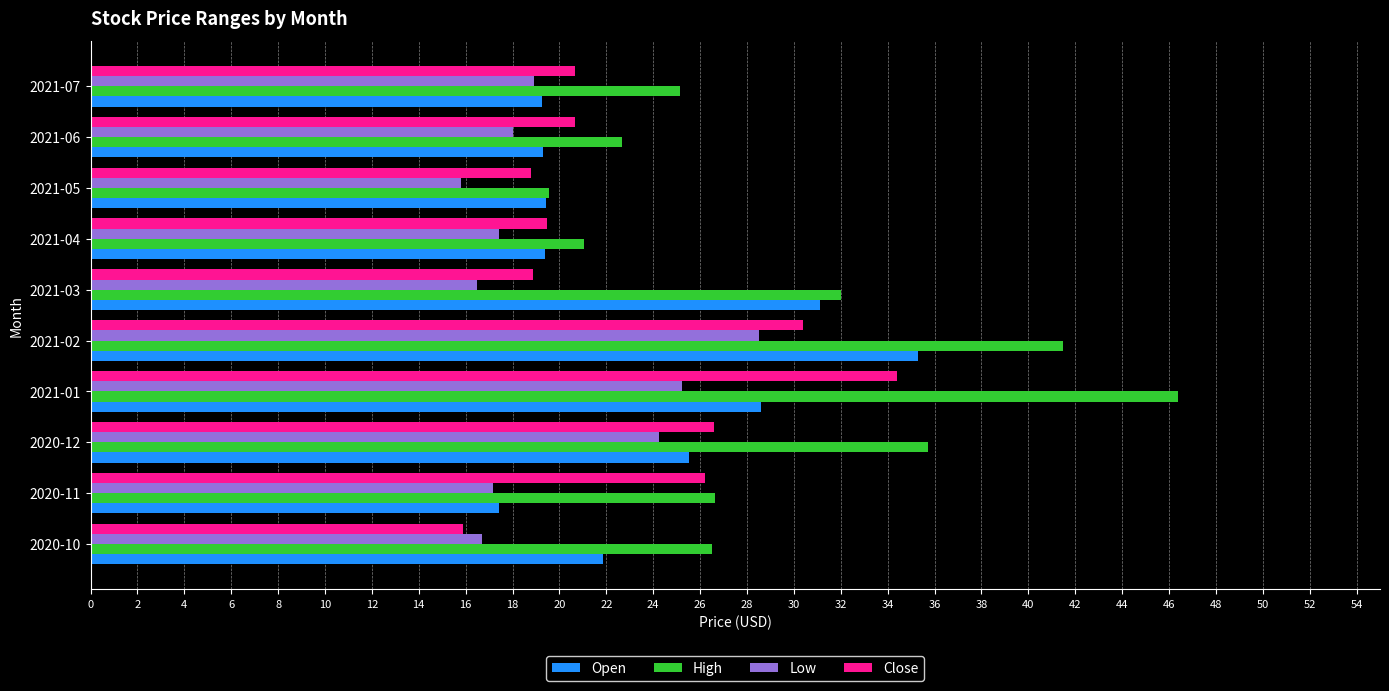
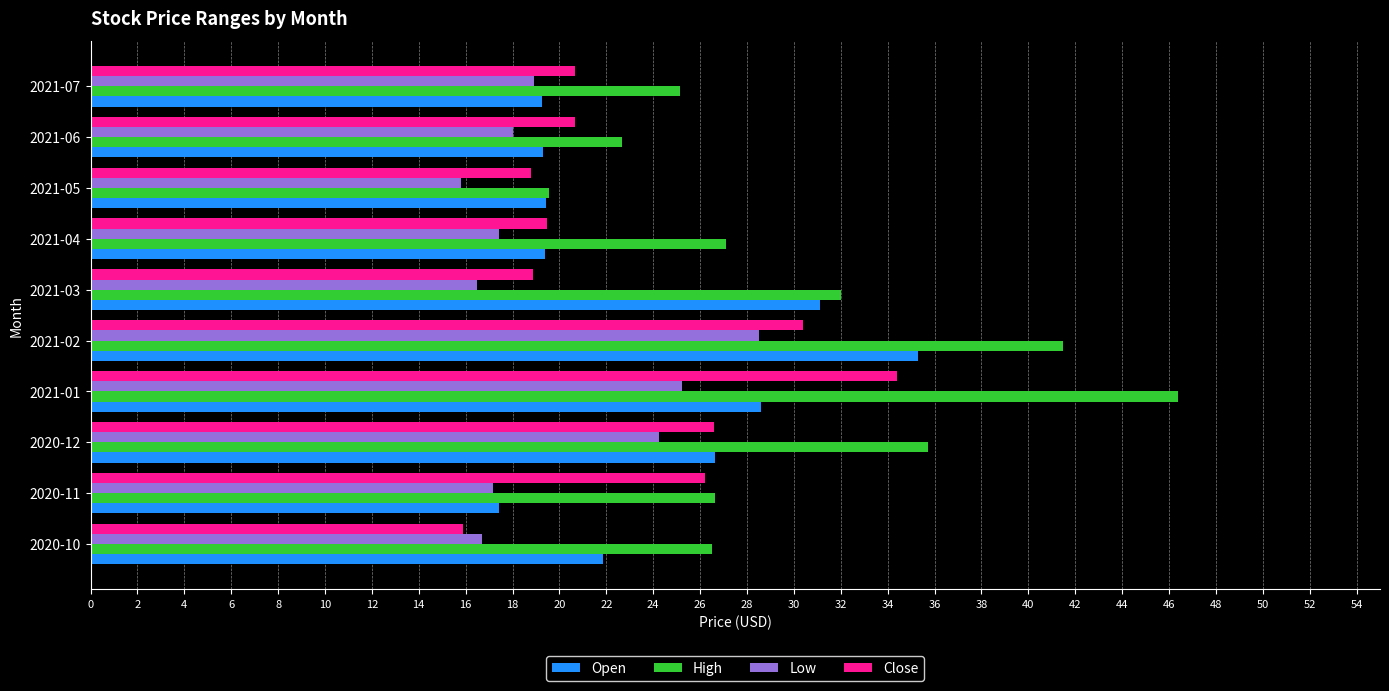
High, 2021-04: 21.0 -> 27.1
Open, 2020-12: 25.5 -> 26.6
